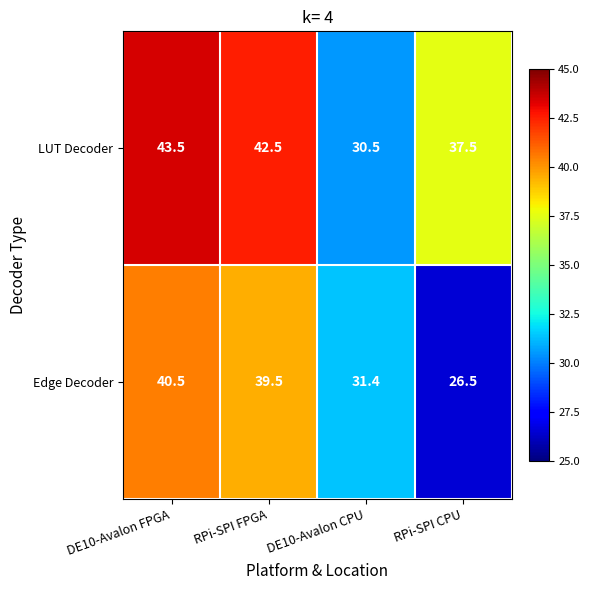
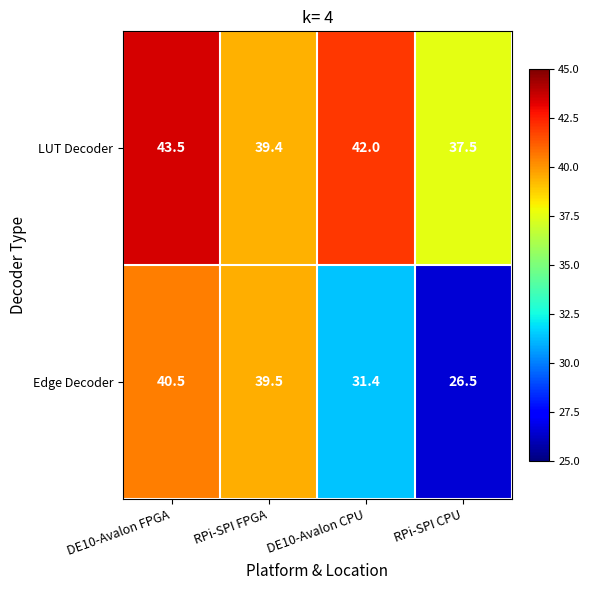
LUT Decoder, RPi-SPI FPGA: 42.5 -> 39.4
LUT Decoder, DE10-Avalon CPU: 30.5 -> 42.0
